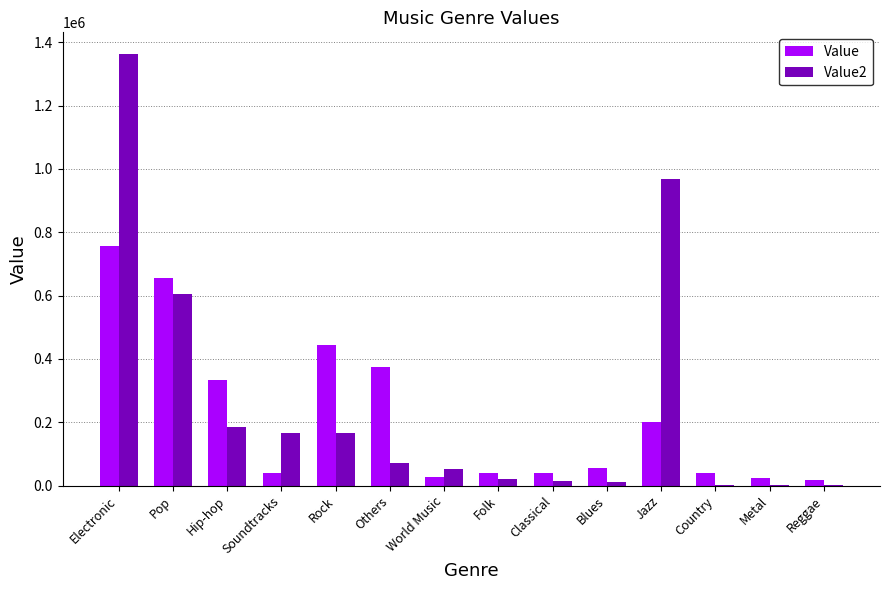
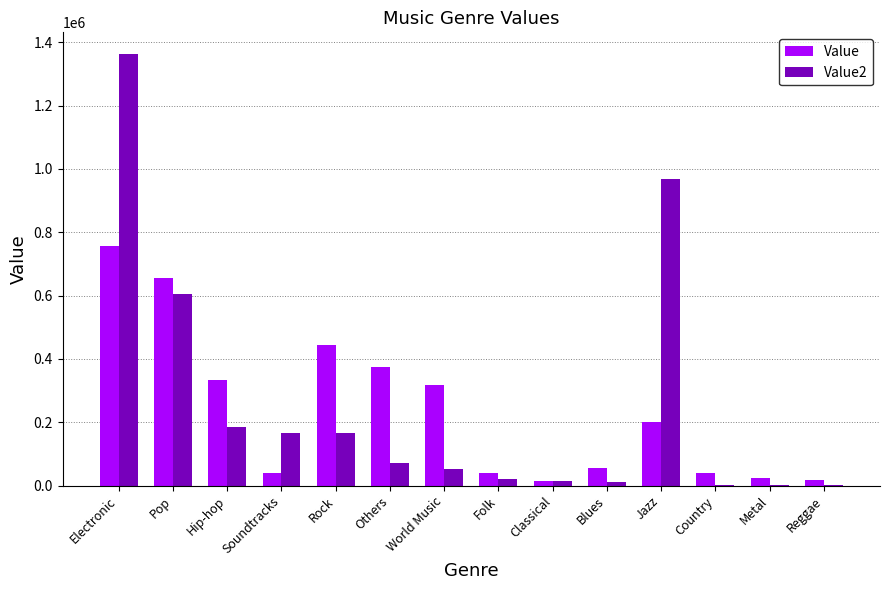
Value, World Music: 30000 -> 320000
Value, Classical: 40000 -> 10000
